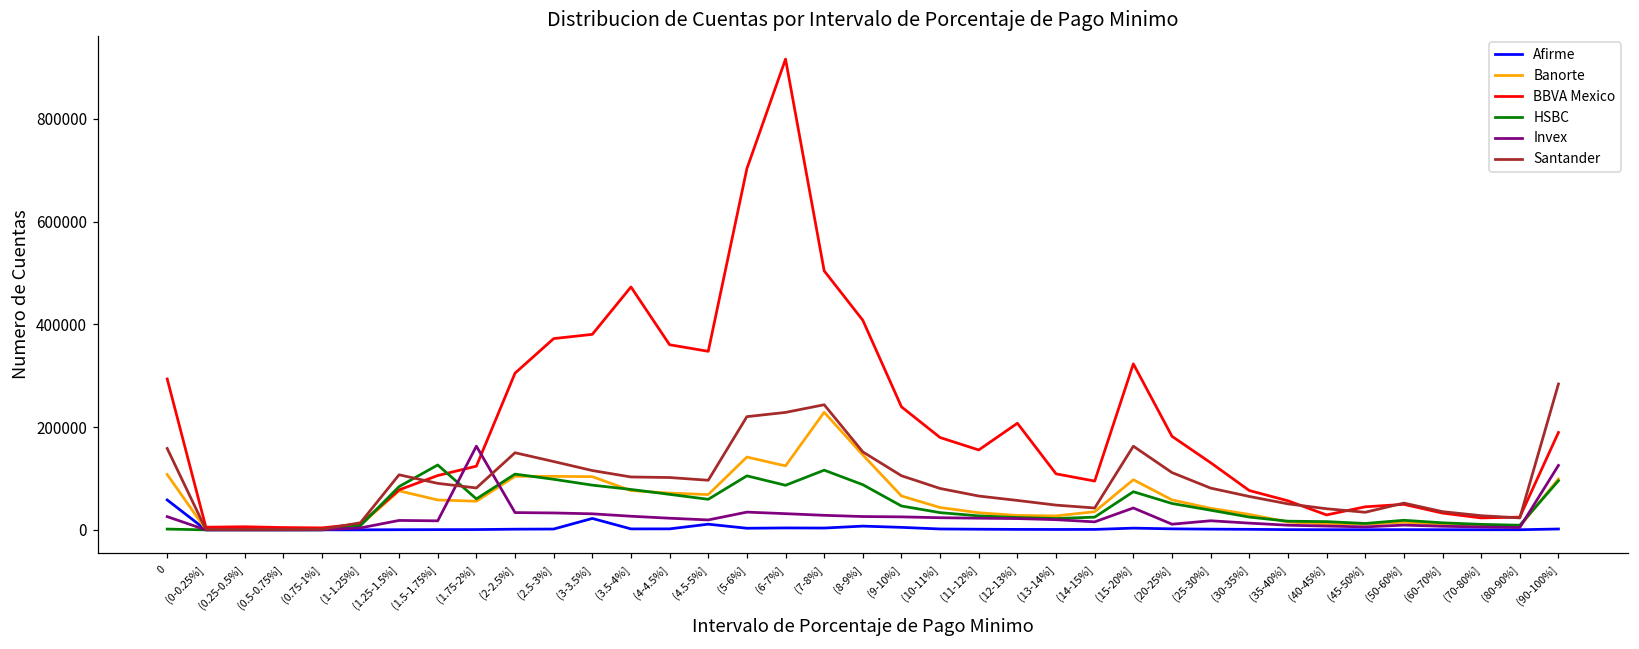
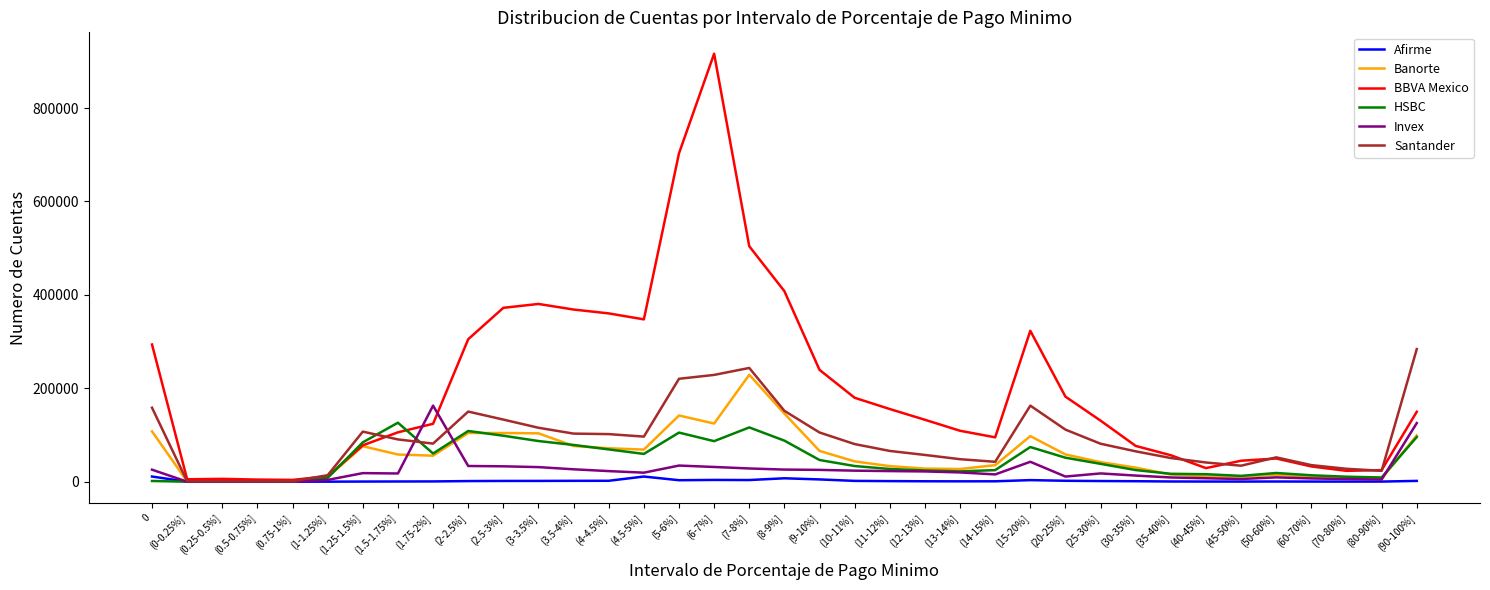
Afirme, 0: 60000 -> 10000
Afirme, (3-3.5%]: 20000 -> 0
BBVA Mexico, (3.5-4%]: 470000 -> 370000
BBVA Mexico, (12-13%]: 210000 -> 130000
BBVA Mexico, (90-100%]: 190000 -> 150000
